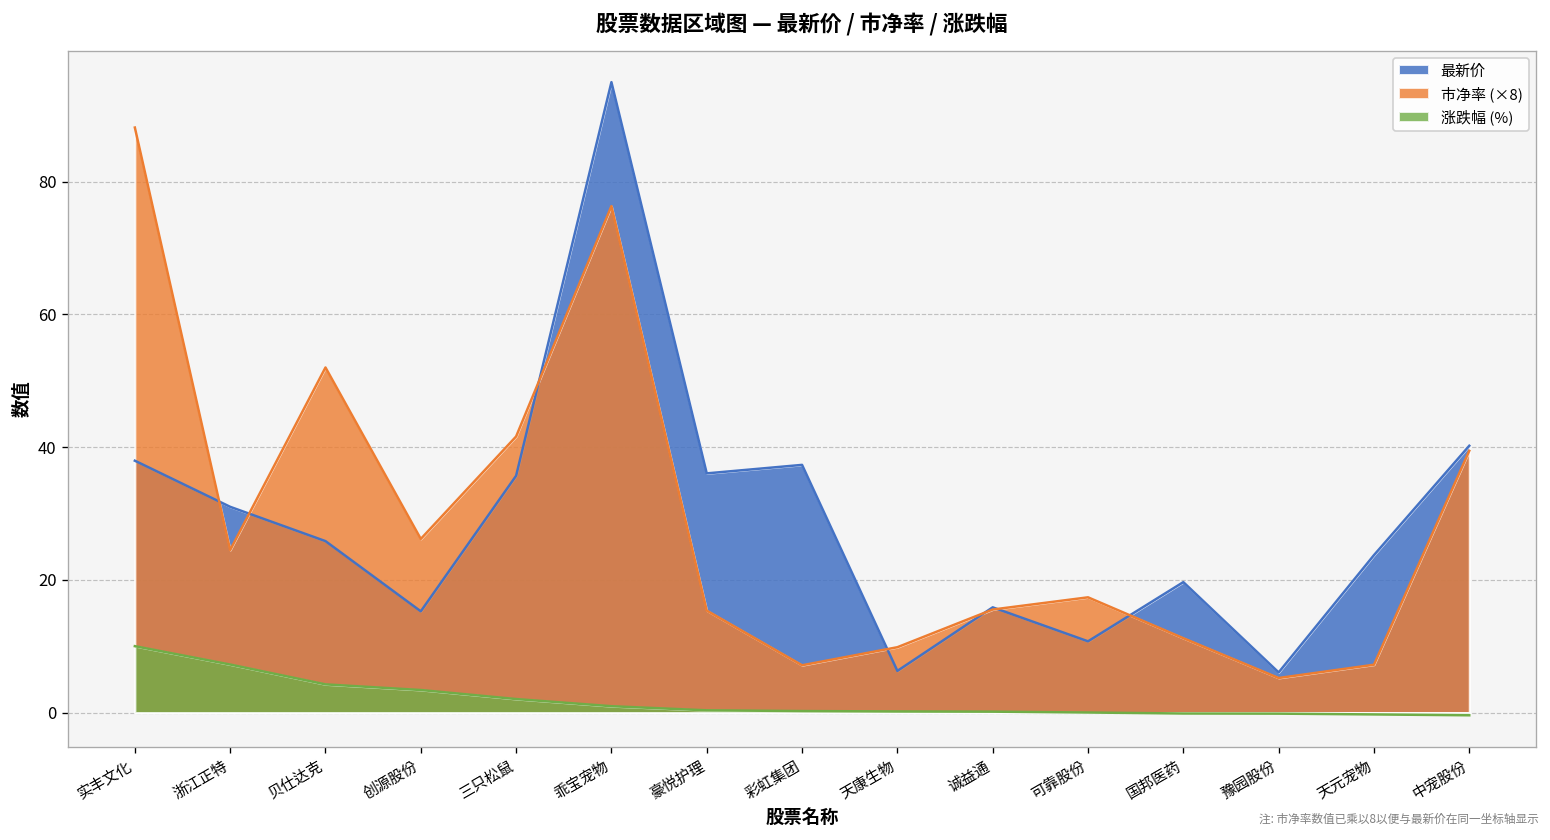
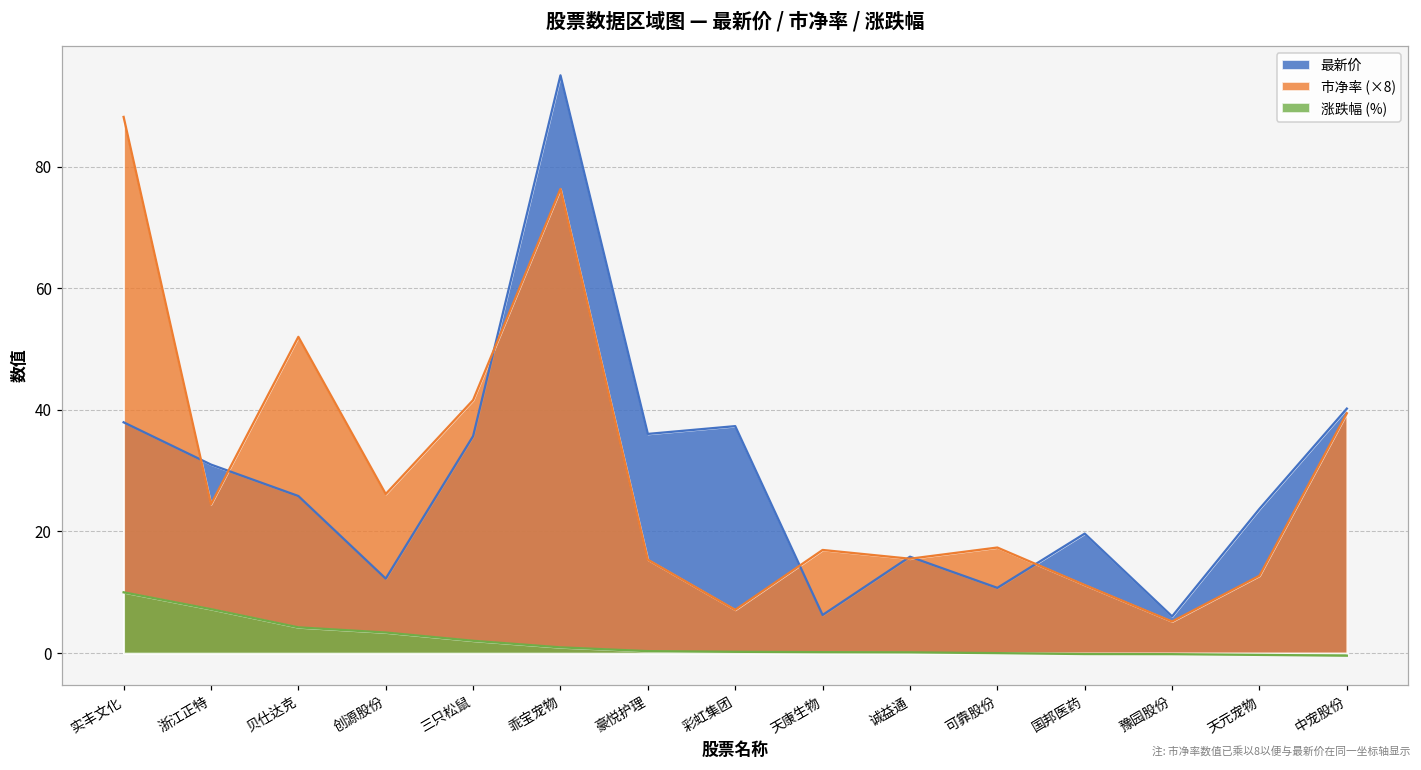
最新价, 创源股份: 15 -> 12
市净率 (×8), 天康生物: 10 -> 17
市净率 (×8), 天元宠物: 7 -> 13
